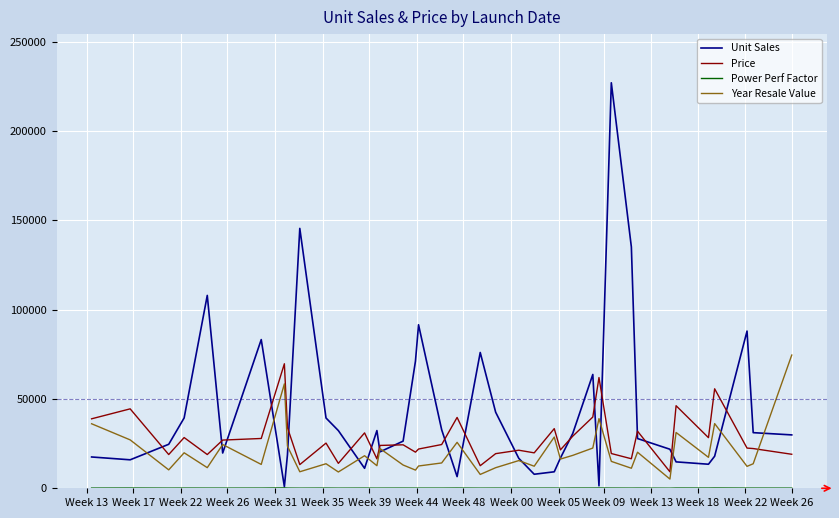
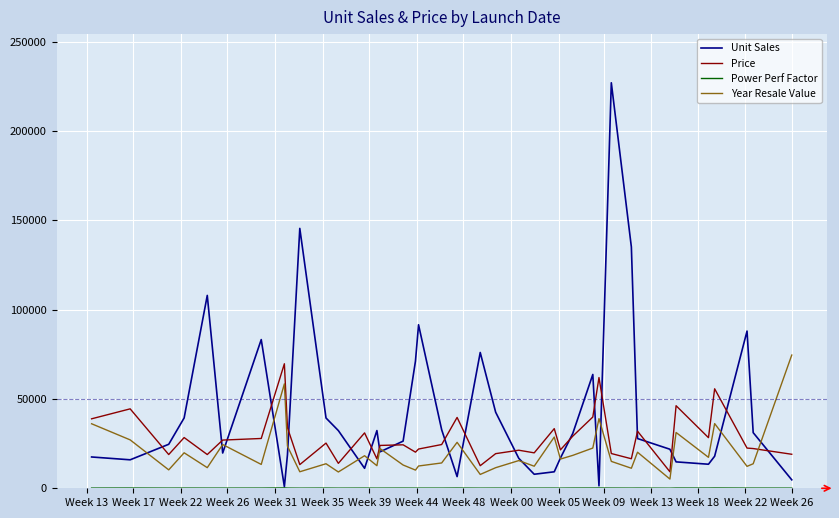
Unit Sales, Week 26: 30000 -> 5000
